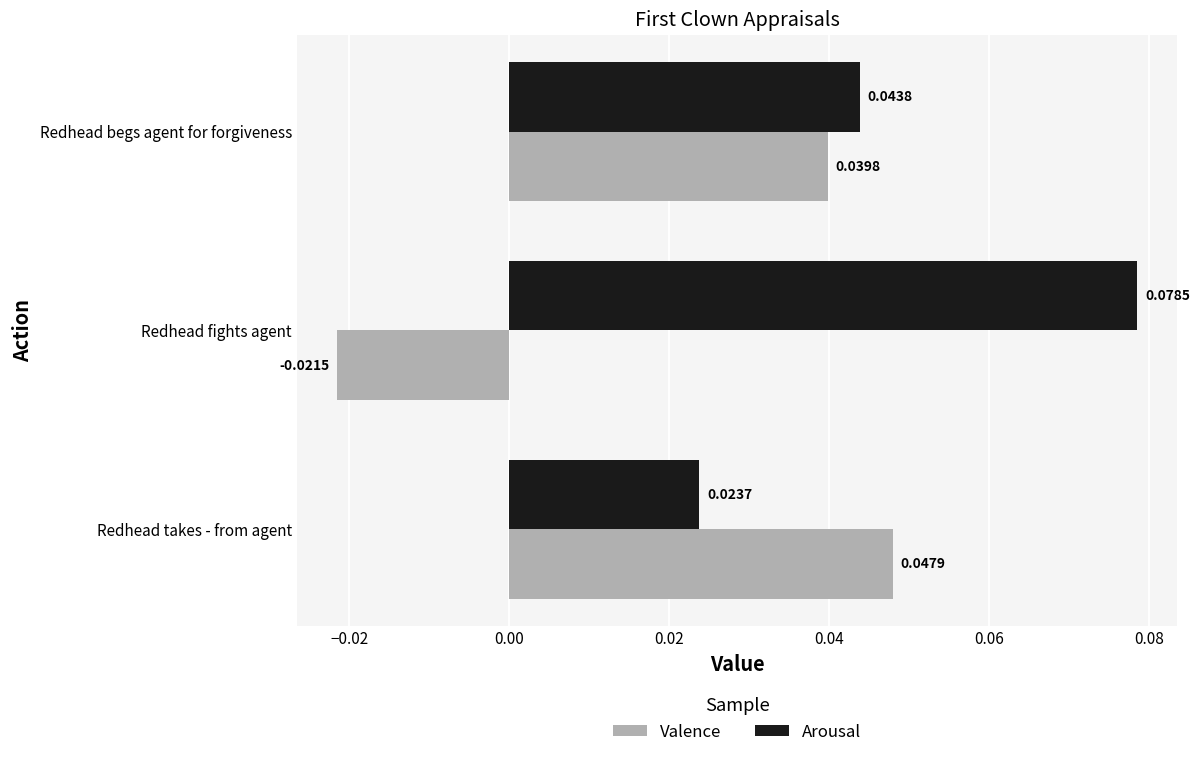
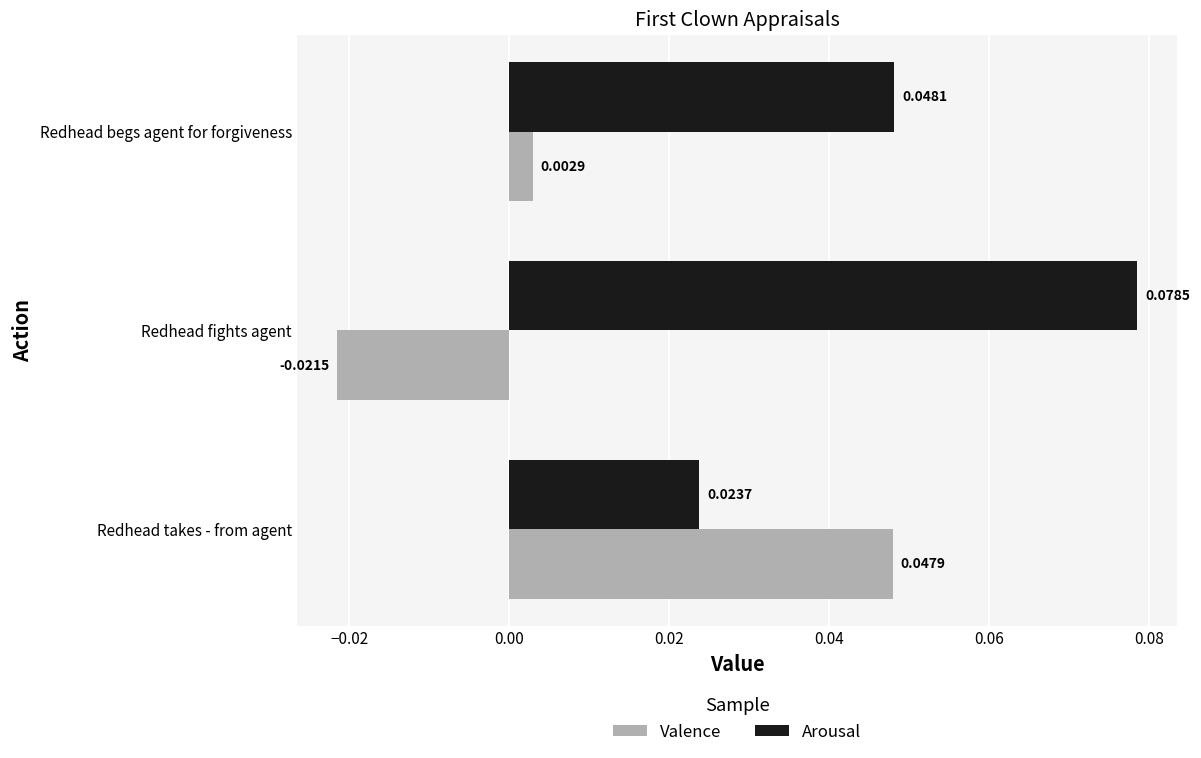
Arousal, Redhead begs agent for forgiveness: 0.0438 -> 0.0481
Valence, Redhead begs agent for forgiveness: 0.0398 -> 0.0029
